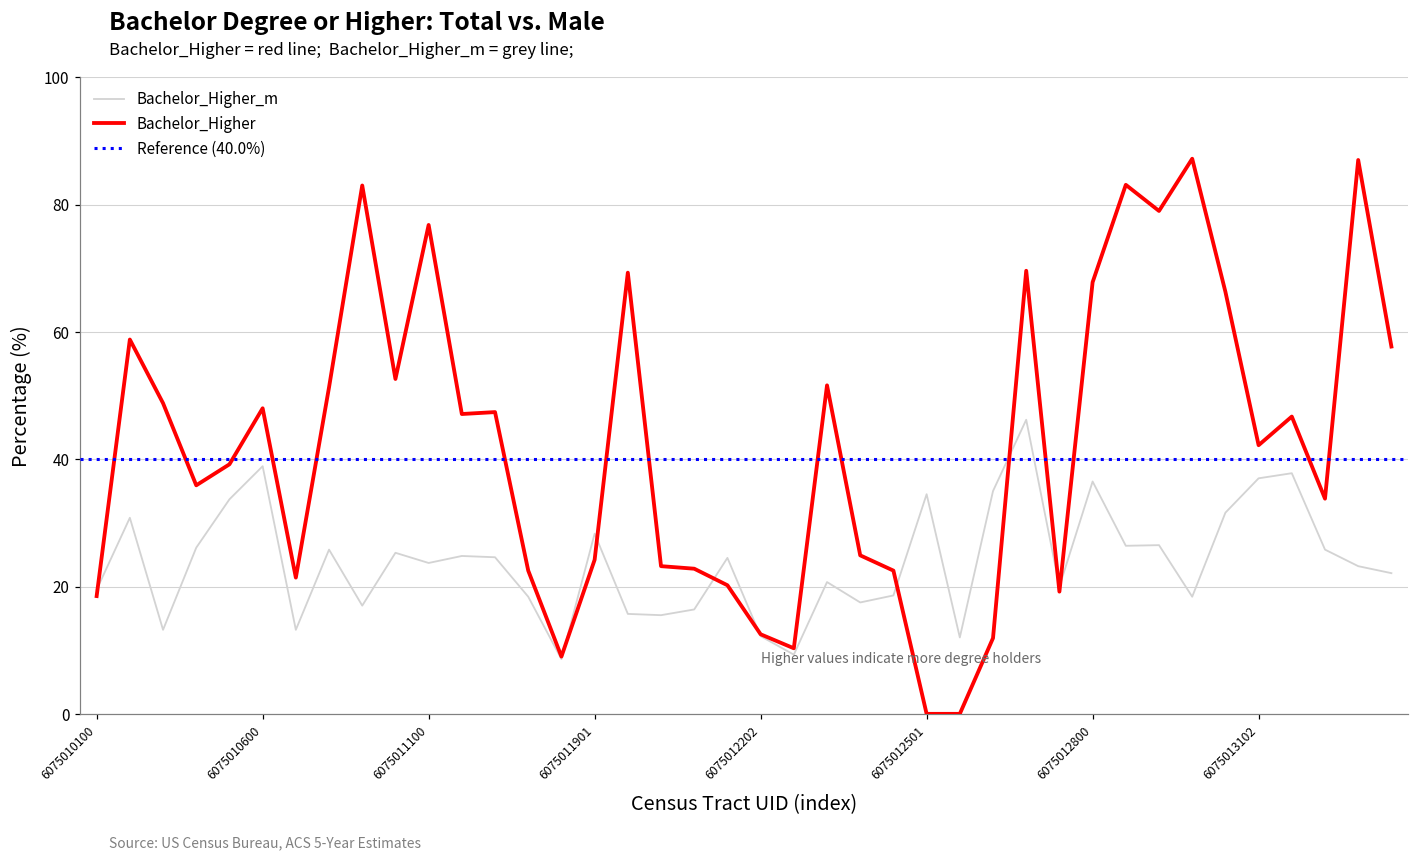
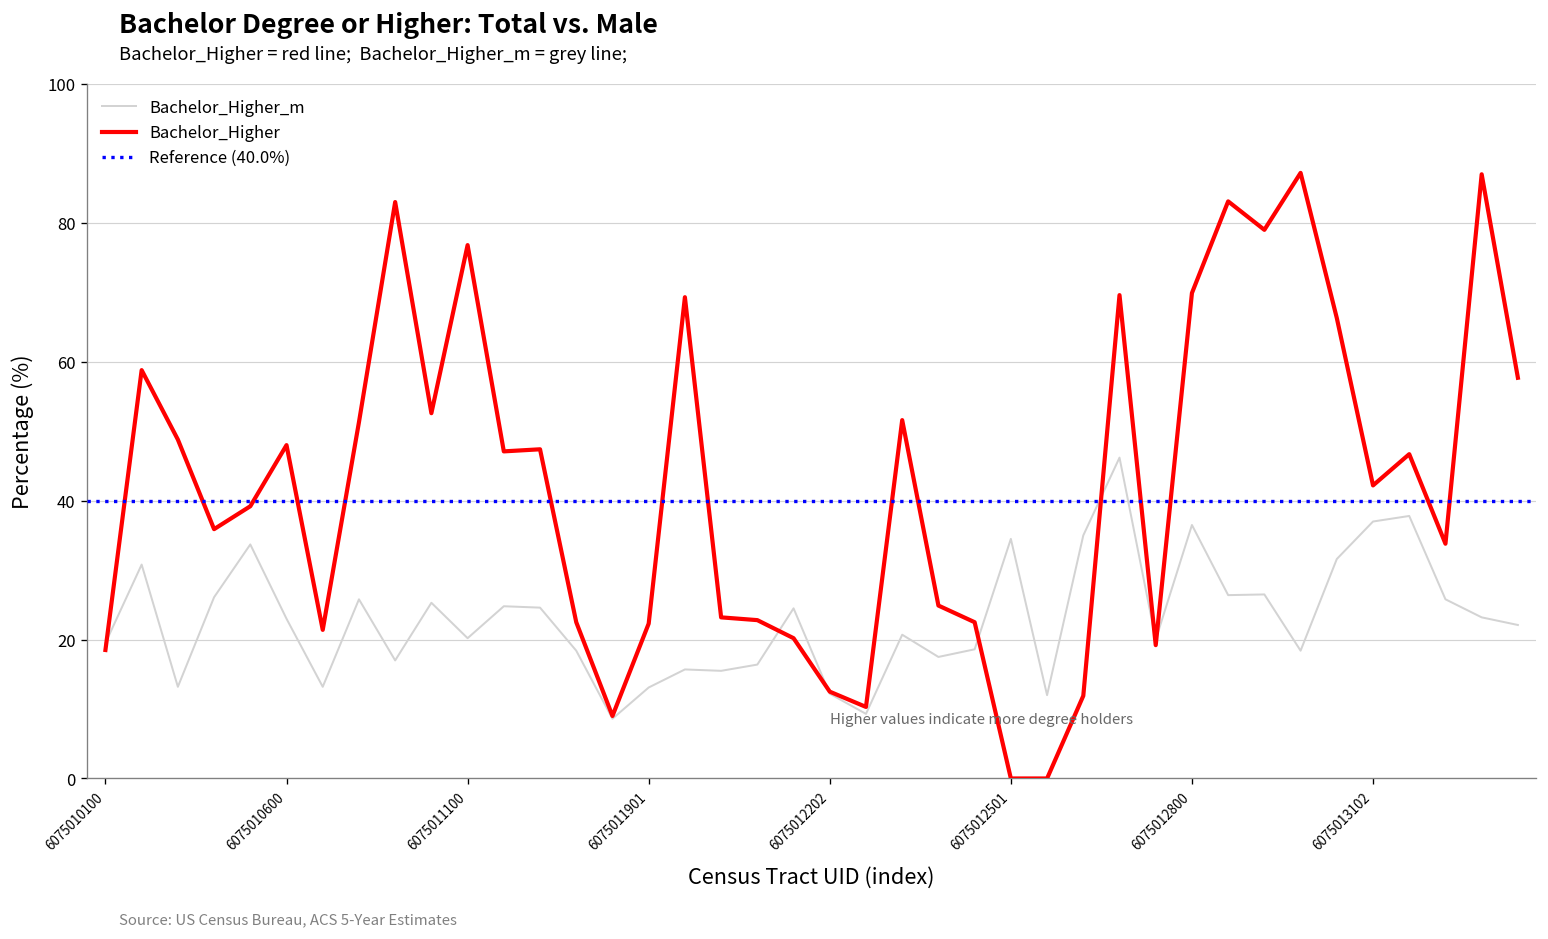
Bachelor_Higher_m, 6075010600: 39 -> 23
Bachelor_Higher_m, 6075011100: 24 -> 20
Bachelor_Higher_m, 6075011901: 28 -> 13
Bachelor_Higher, 6075011901: 24 -> 22
Bachelor_Higher, 6075012800: 68 -> 70
